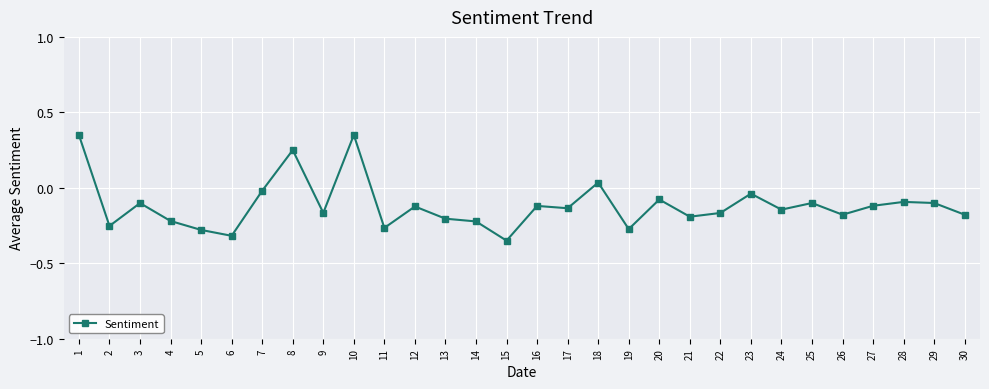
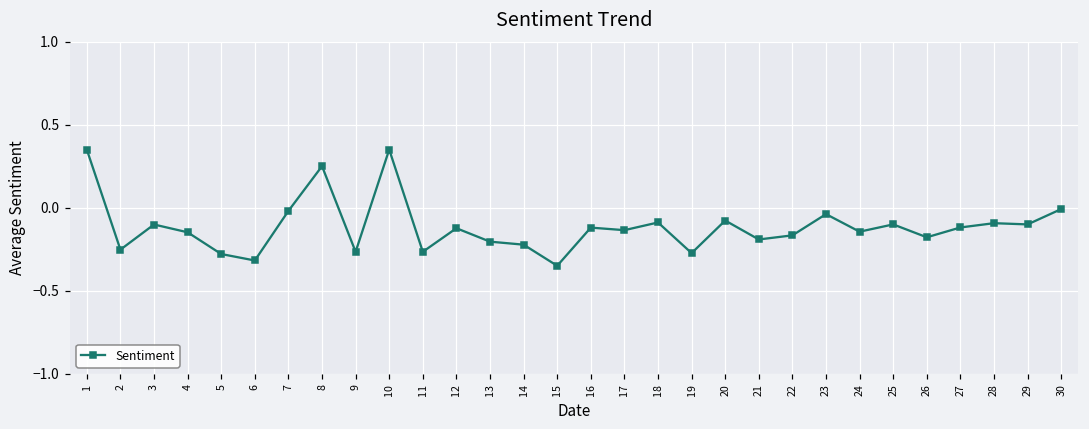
4: -0.22 -> -0.15
9: -0.17 -> -0.27
18: 0.03 -> -0.09
30: -0.18 -> -0.01
